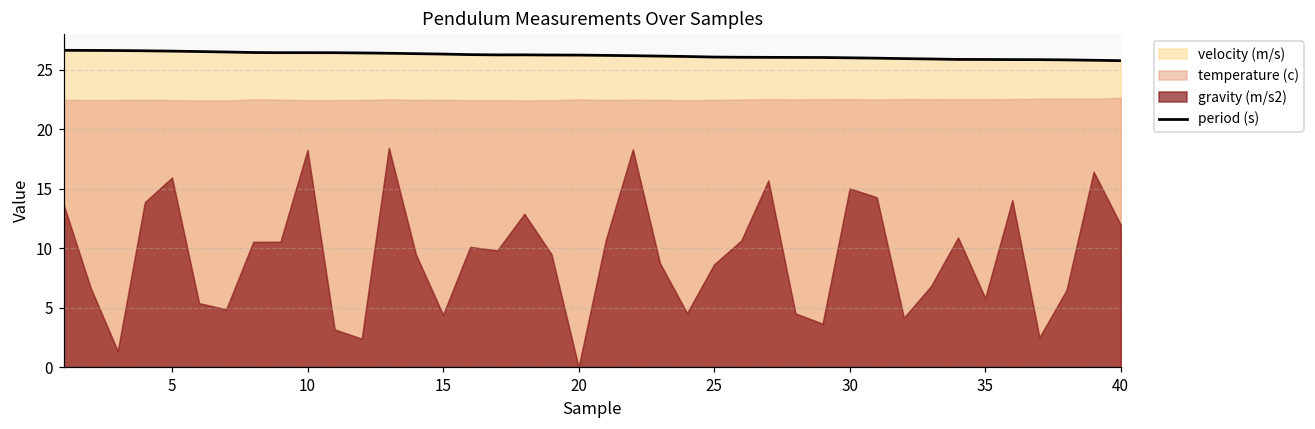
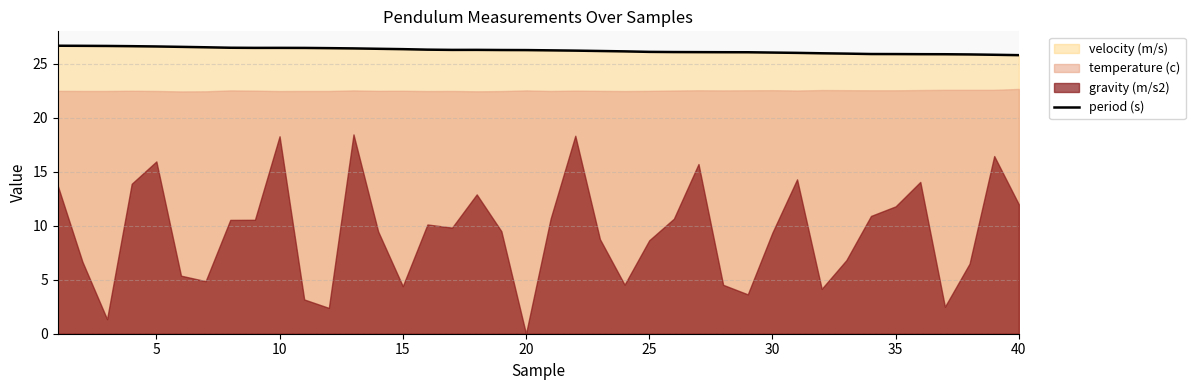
gravity (m/s2), 30: 15.0 -> 9.4
gravity (m/s2), 35: 5.8 -> 11.8
